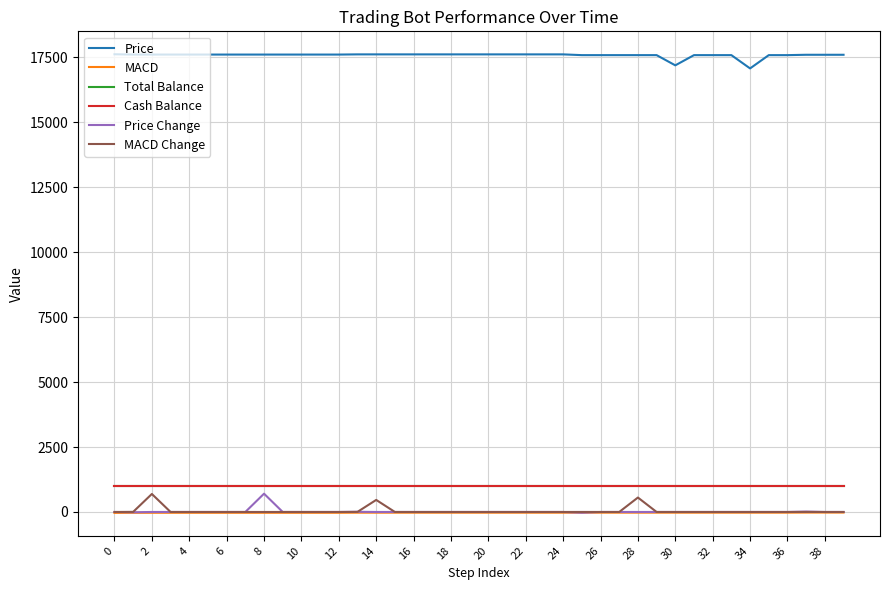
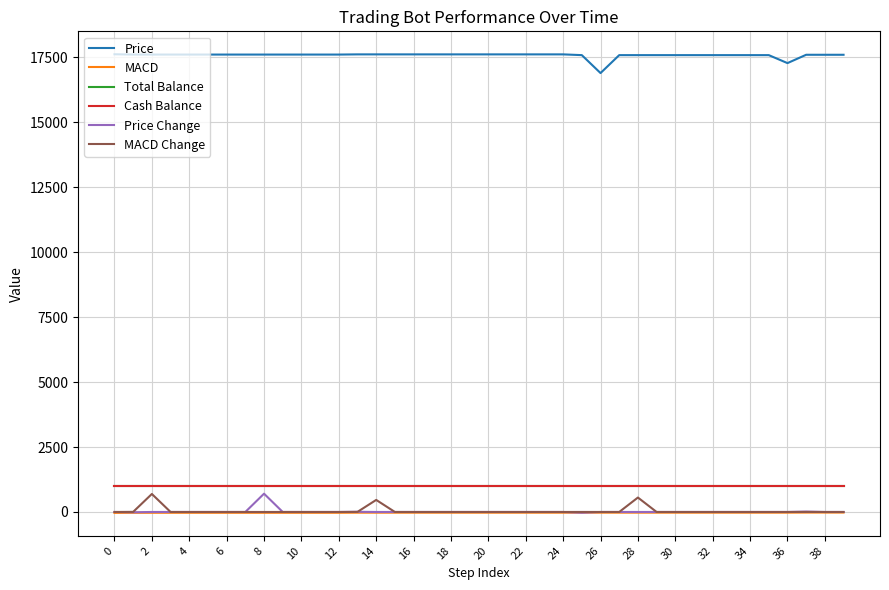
Price, 26: 17600 -> 16900
Price, 30: 17200 -> 17600
Price, 34: 17100 -> 17600
Price, 36: 17600 -> 17300
